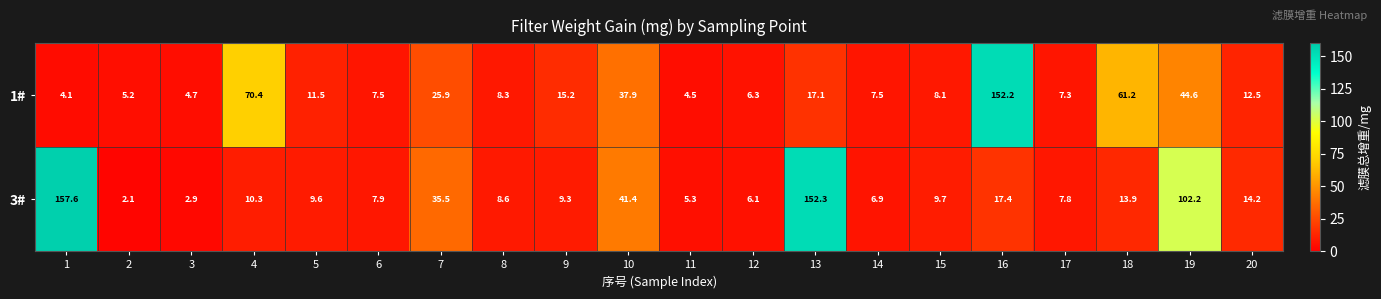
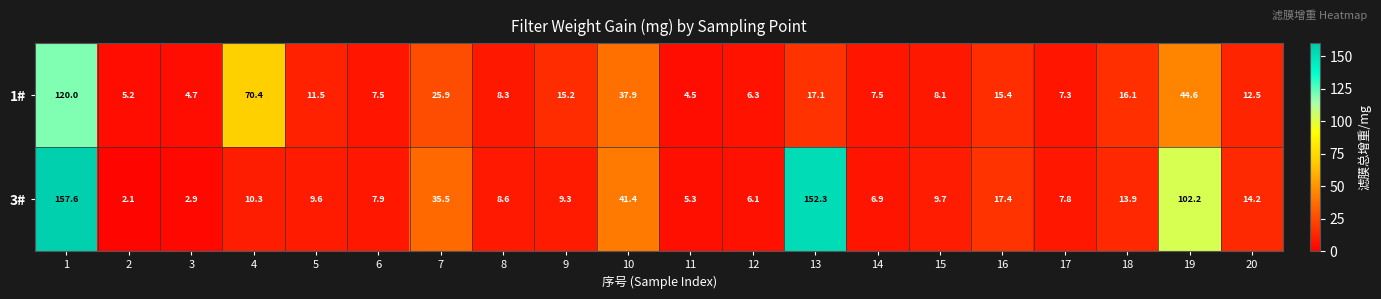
1#, 1: 4.1 -> 120.0
1#, 16: 152.2 -> 15.4
1#, 18: 61.2 -> 16.1
